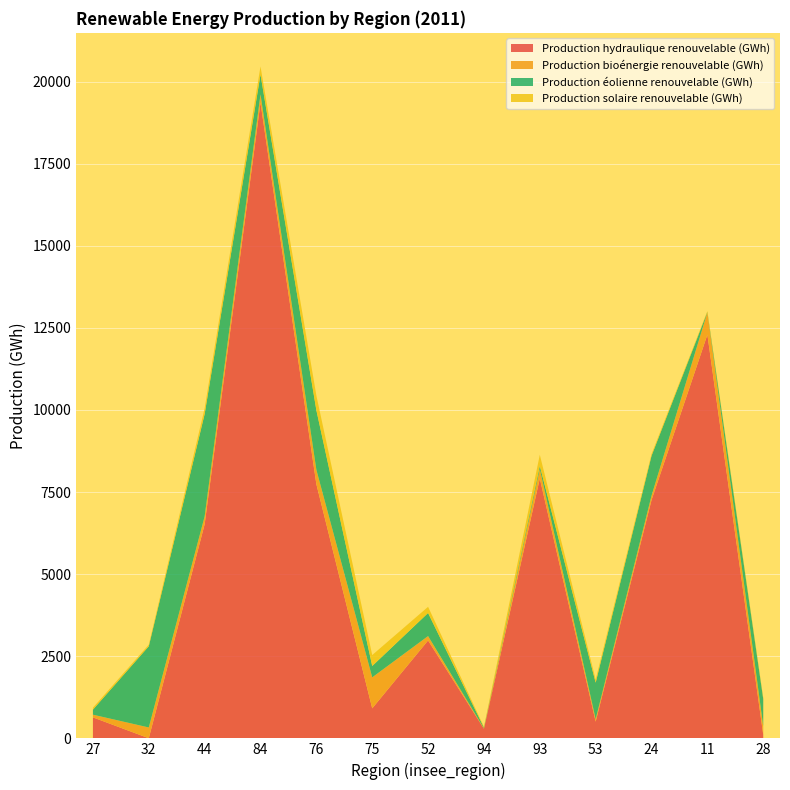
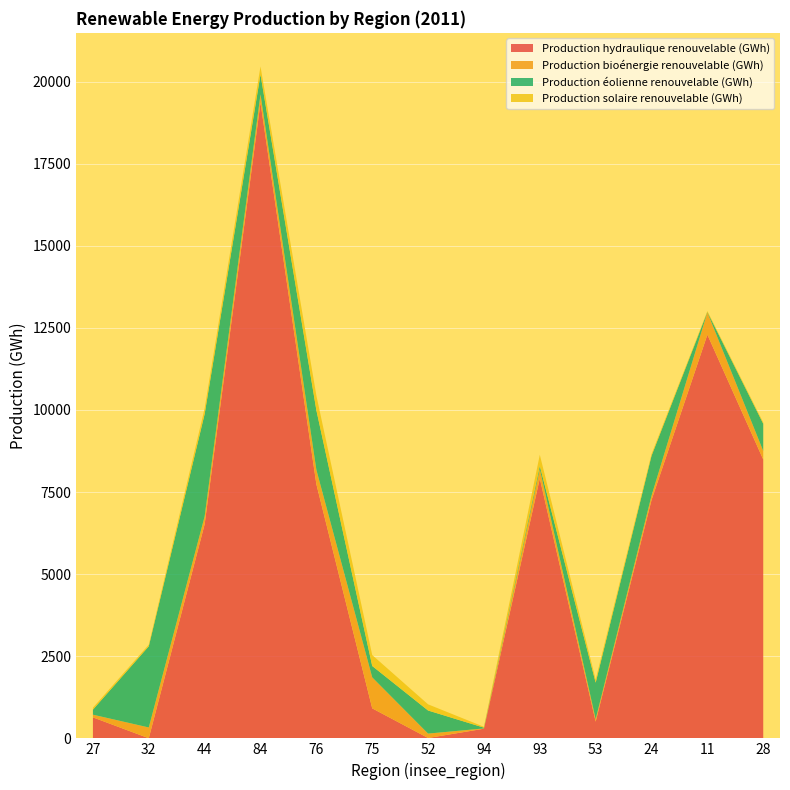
Production hydraulique renouvelable (GWh), 52: 3000 -> 0
Production hydraulique renouvelable (GWh), 28: 100 -> 8500
